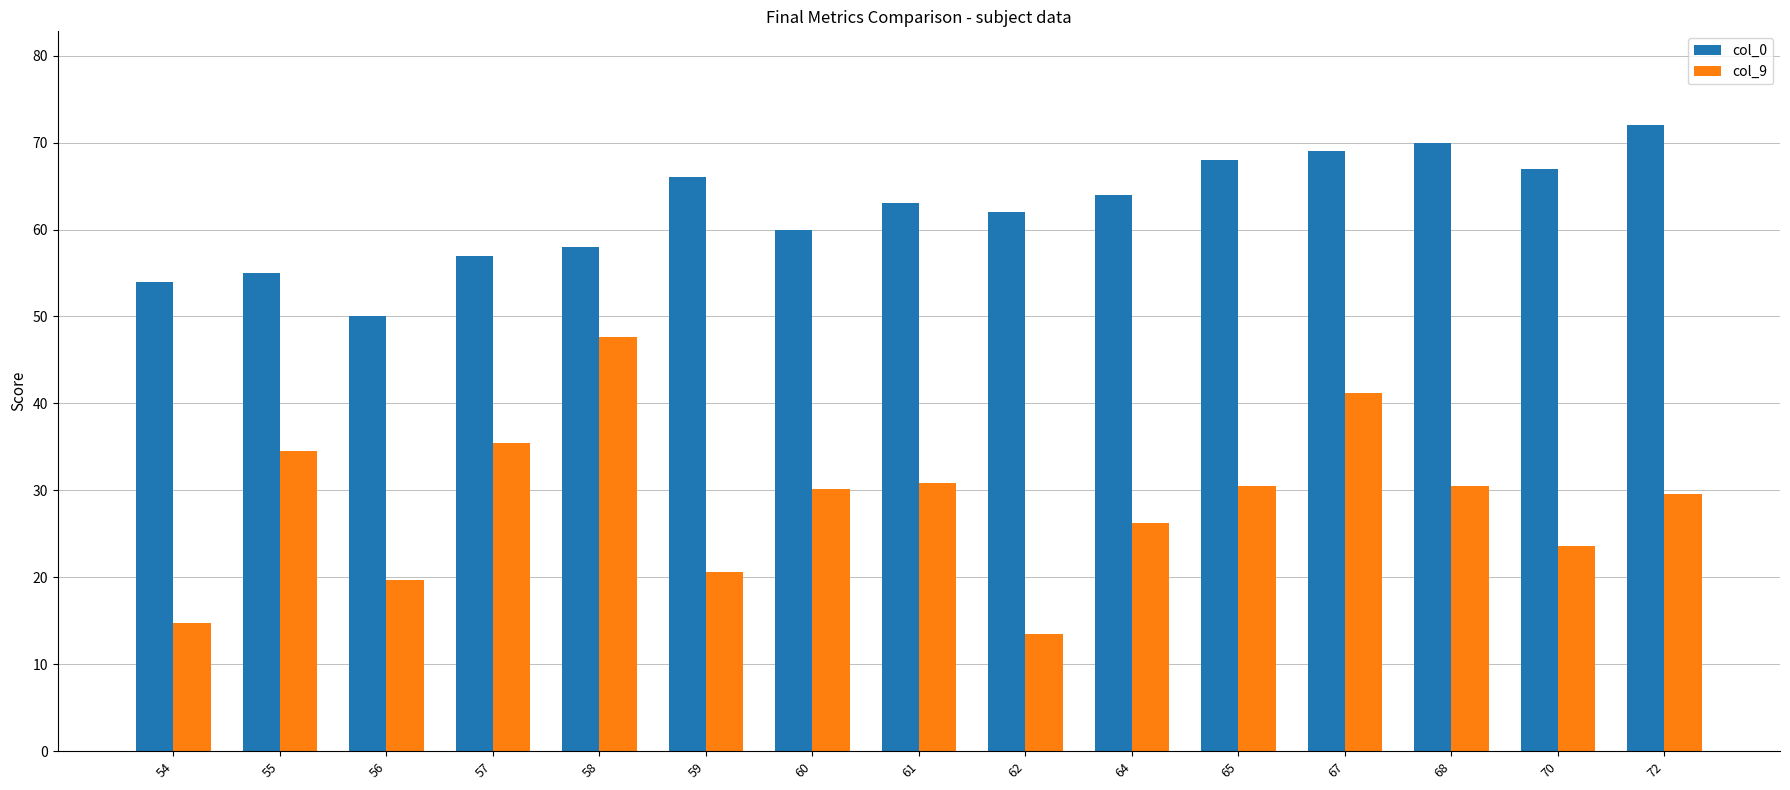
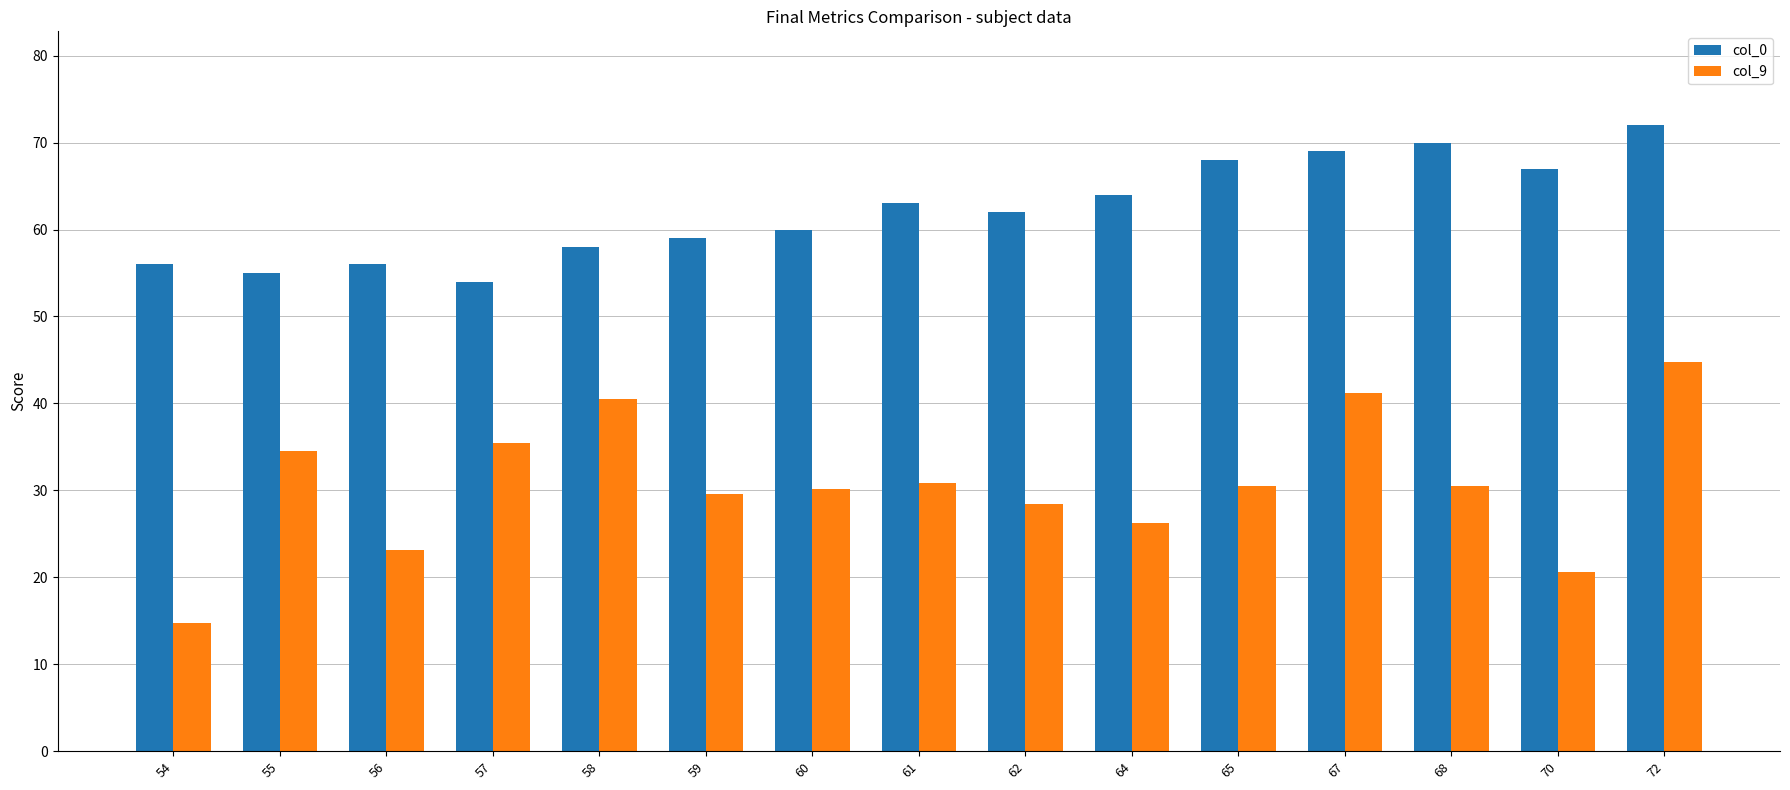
col_0, 54: 54 -> 56
col_0, 56: 50 -> 56
col_9, 56: 20 -> 23
col_0, 57: 57 -> 54
col_9, 58: 48 -> 41
col_0, 59: 66 -> 59
col_9, 59: 21 -> 30
col_9, 62: 14 -> 28
col_9, 70: 24 -> 21
col_9, 72: 30 -> 45
